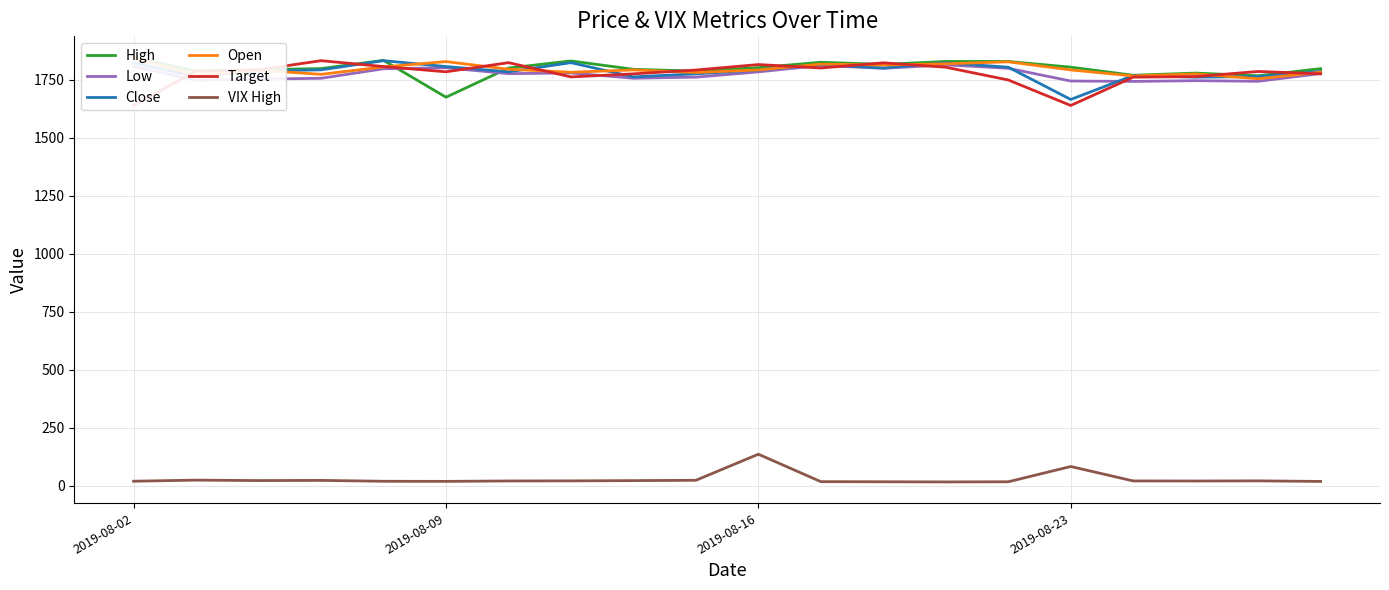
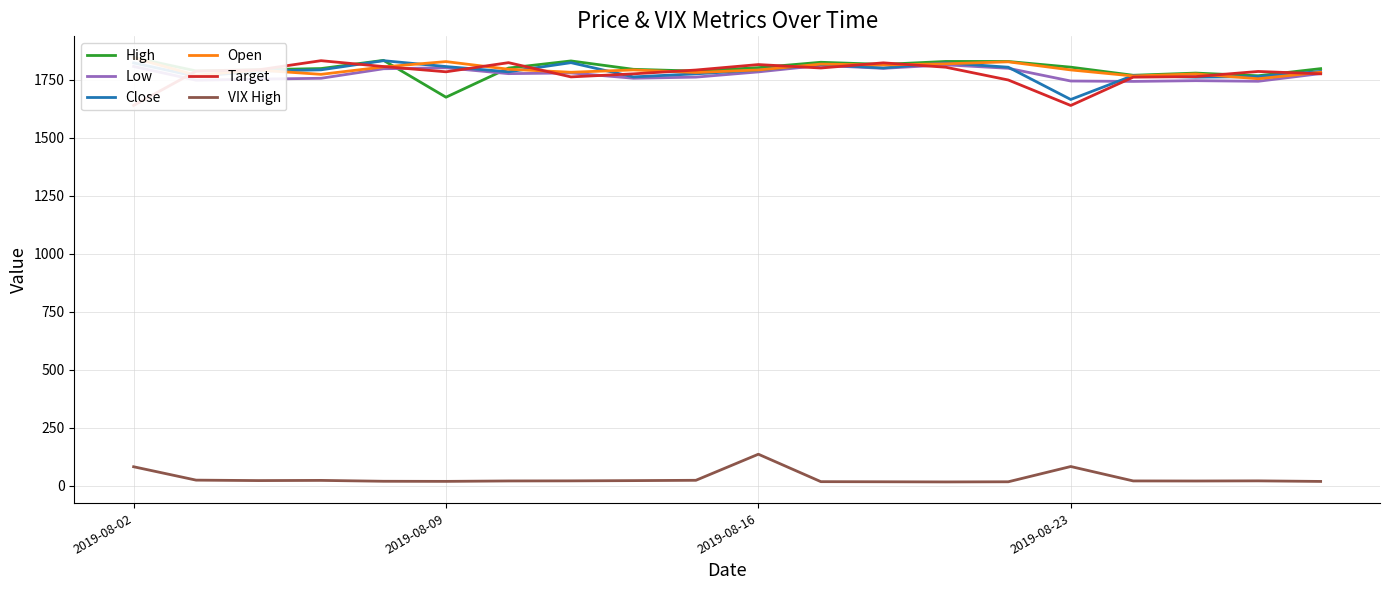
VIX High, 2019-08-02: 20 -> 80
